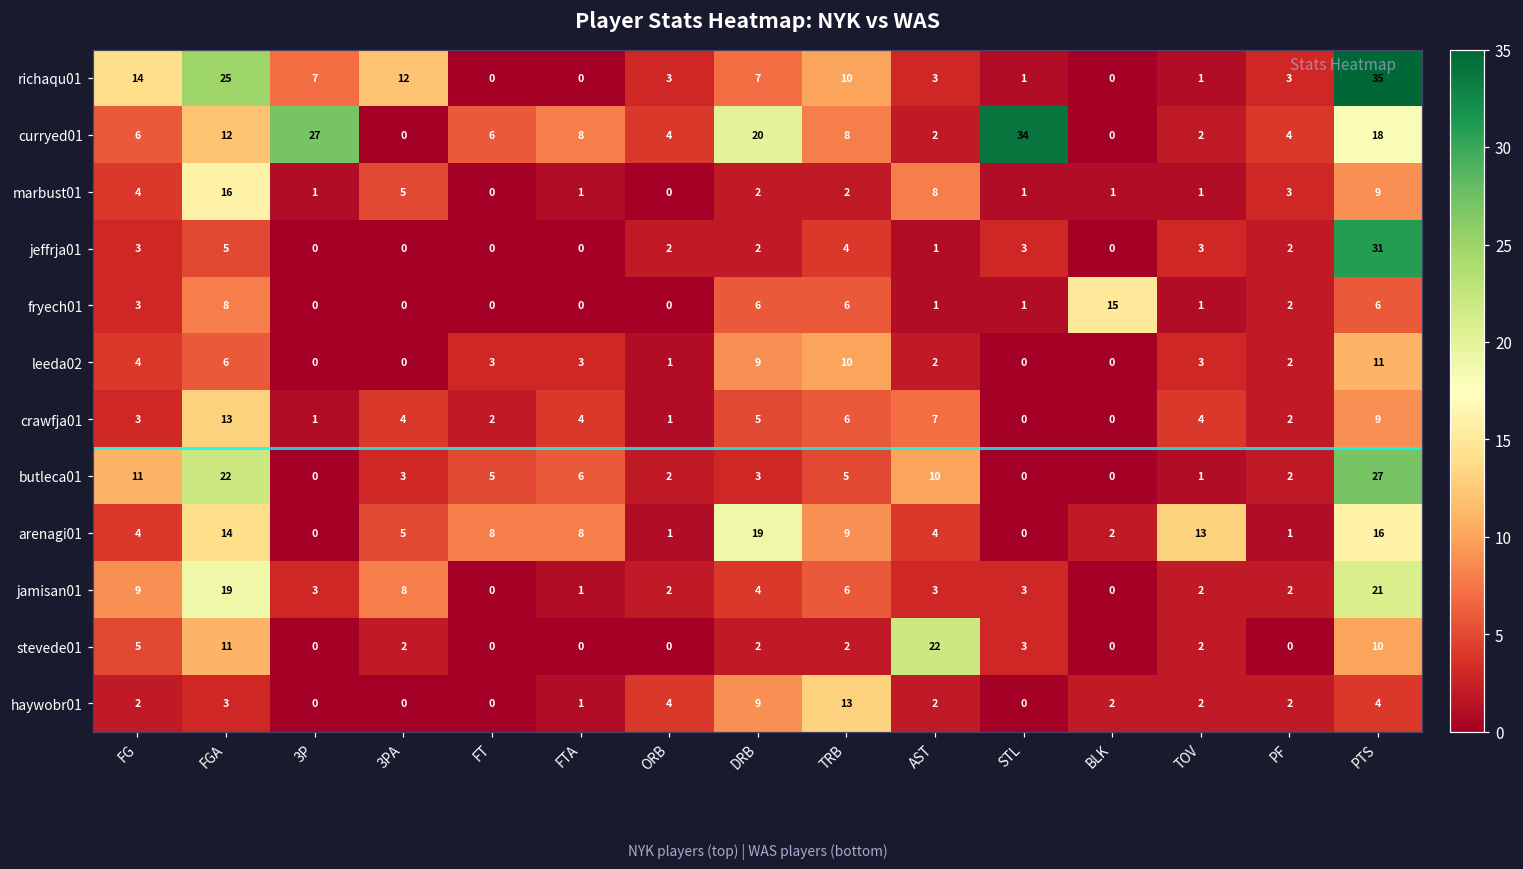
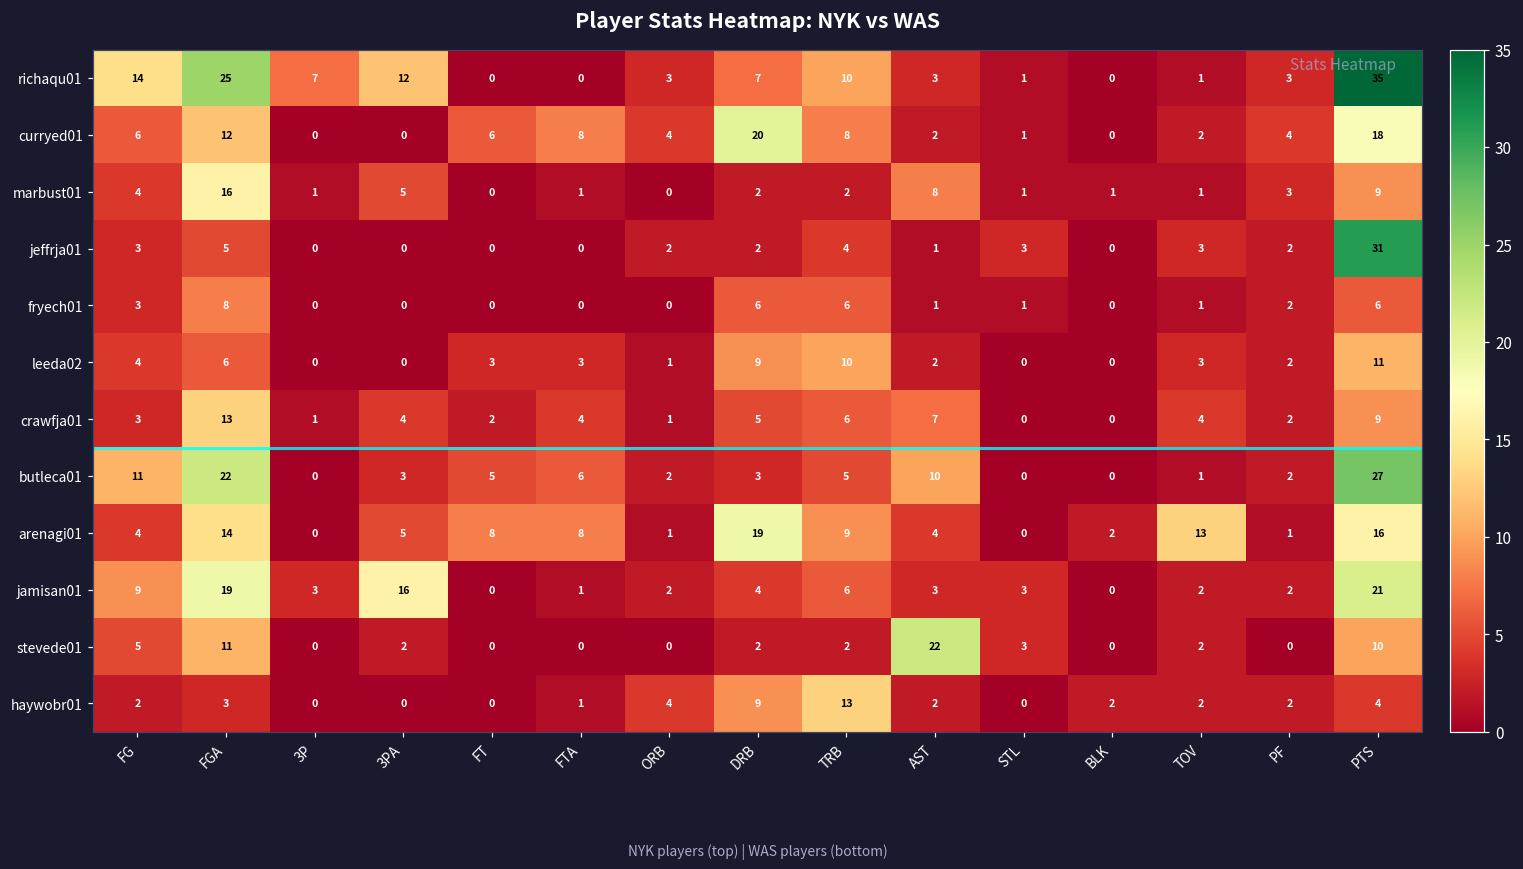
curryed01, 3P: 27 -> 0
curryed01, STL: 34 -> 1
fryech01, BLK: 15 -> 0
jamisan01, 3PA: 8 -> 16
